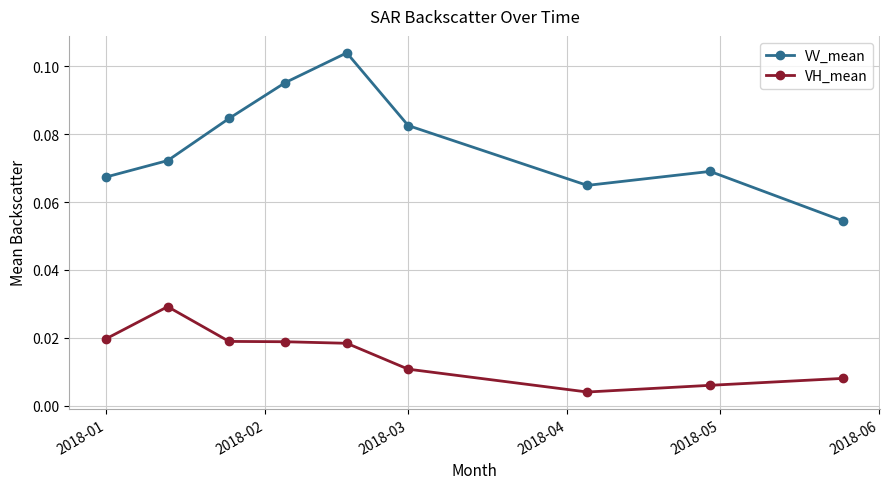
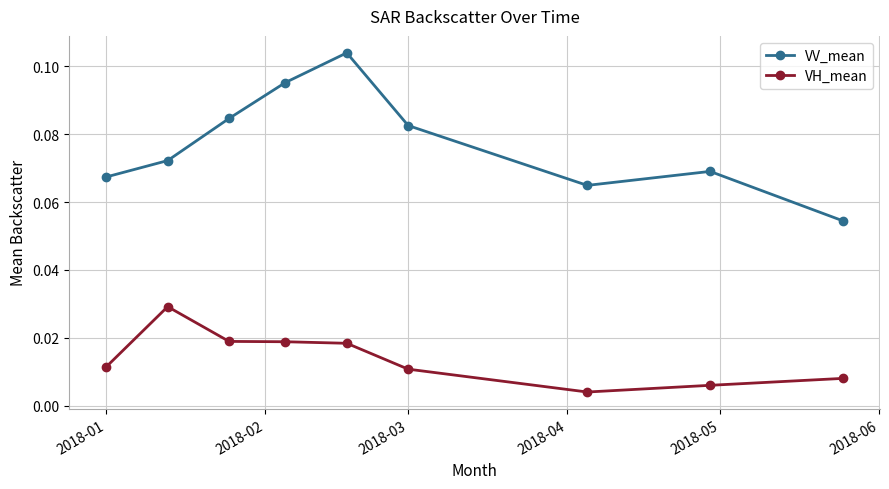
VH_mean, 2018-01: 0.020 -> 0.011
